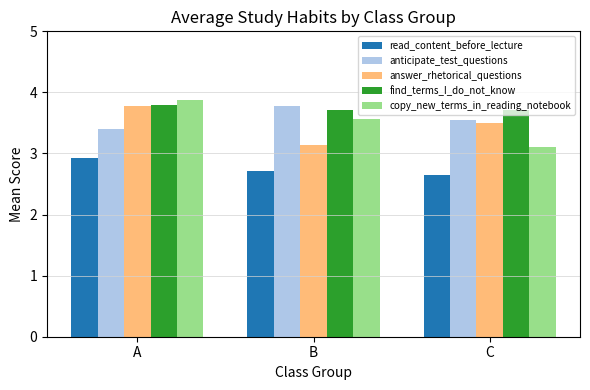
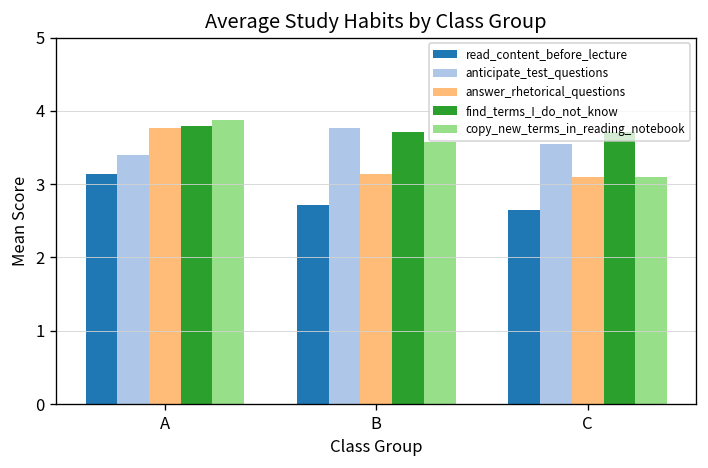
read_content_before_lecture, A: 2.9 -> 3.1
answer_rhetorical_questions, C: 3.5 -> 3.1
